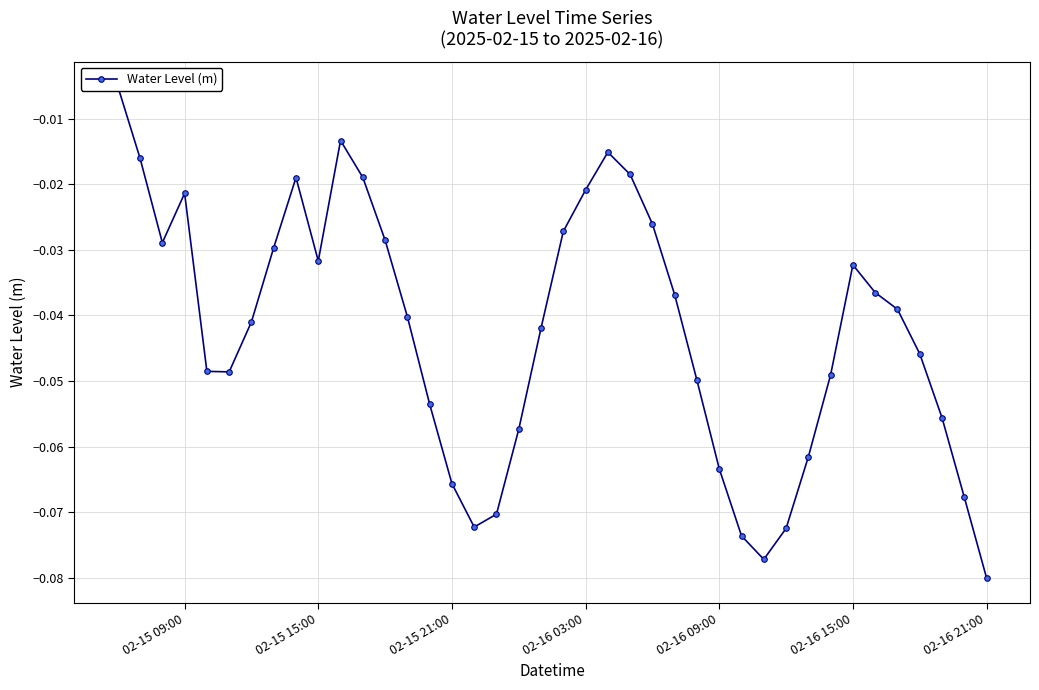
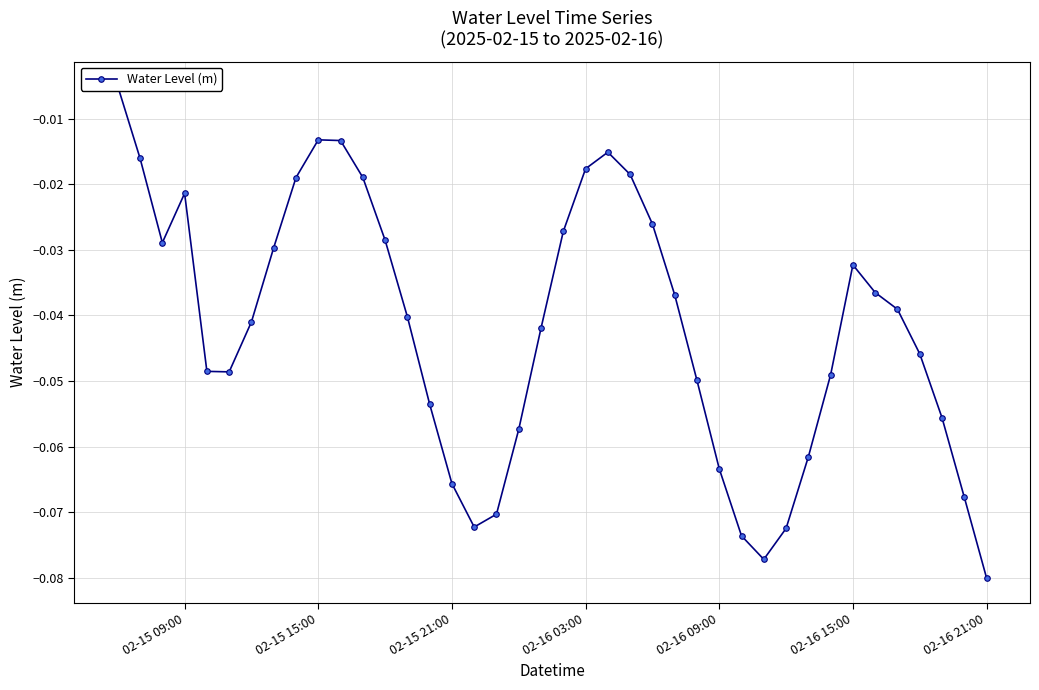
02-15 15:00: -0.032 -> -0.013
02-16 03:00: -0.021 -> -0.018
